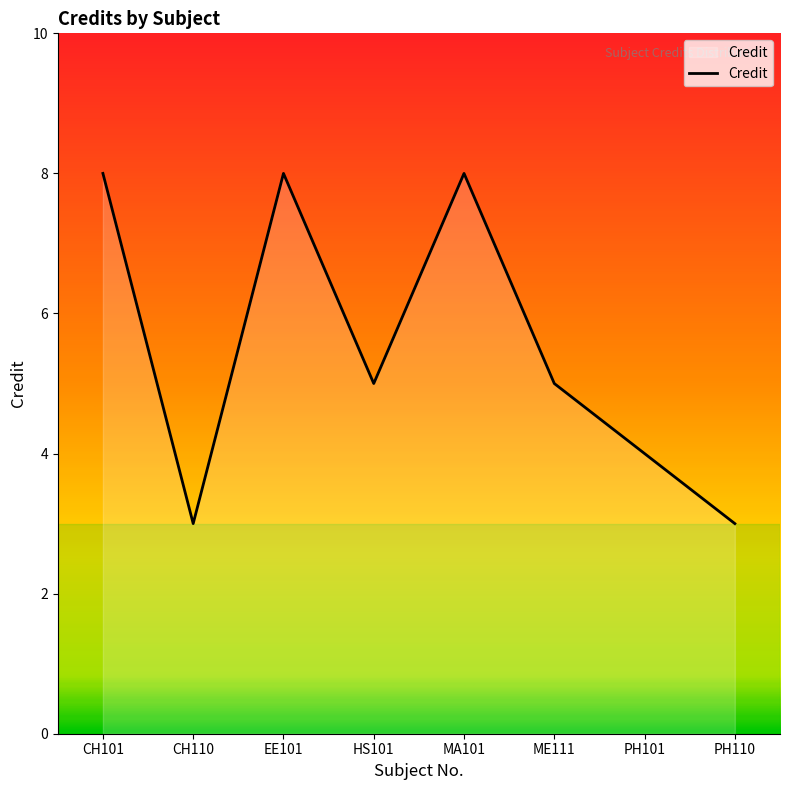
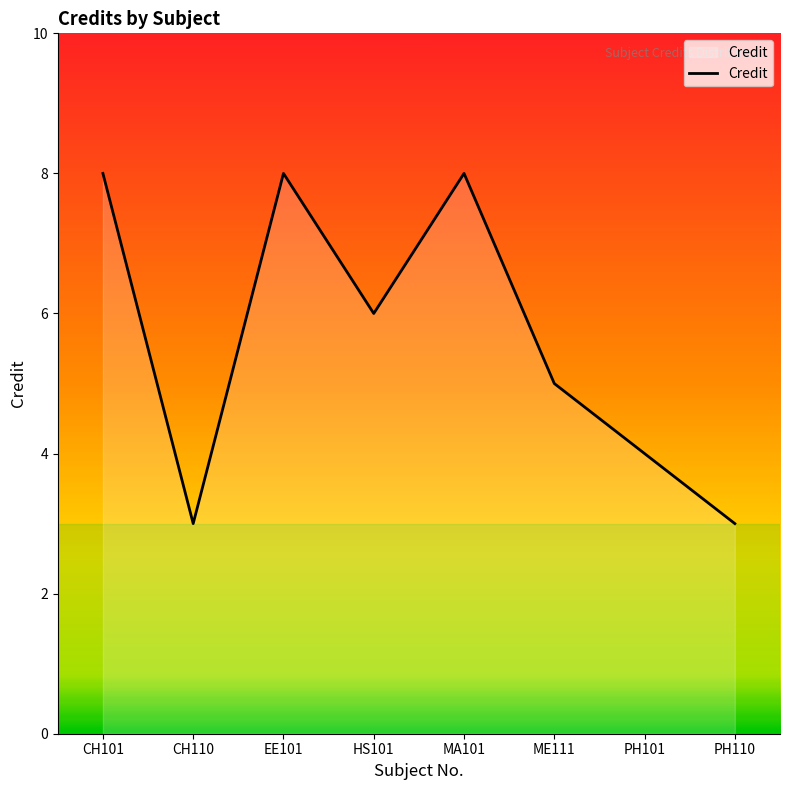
HS101: 5 -> 6
